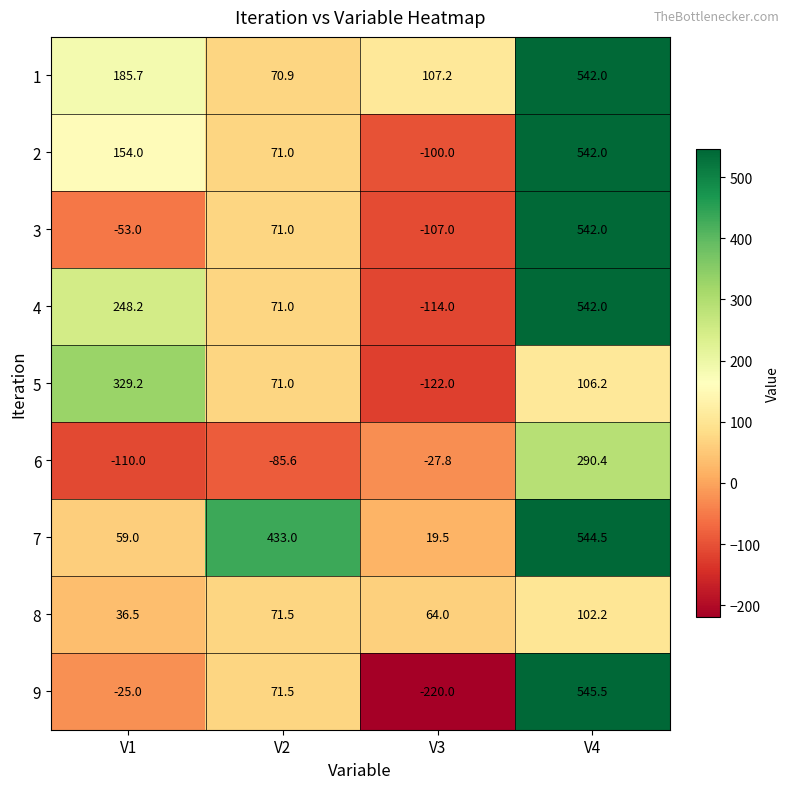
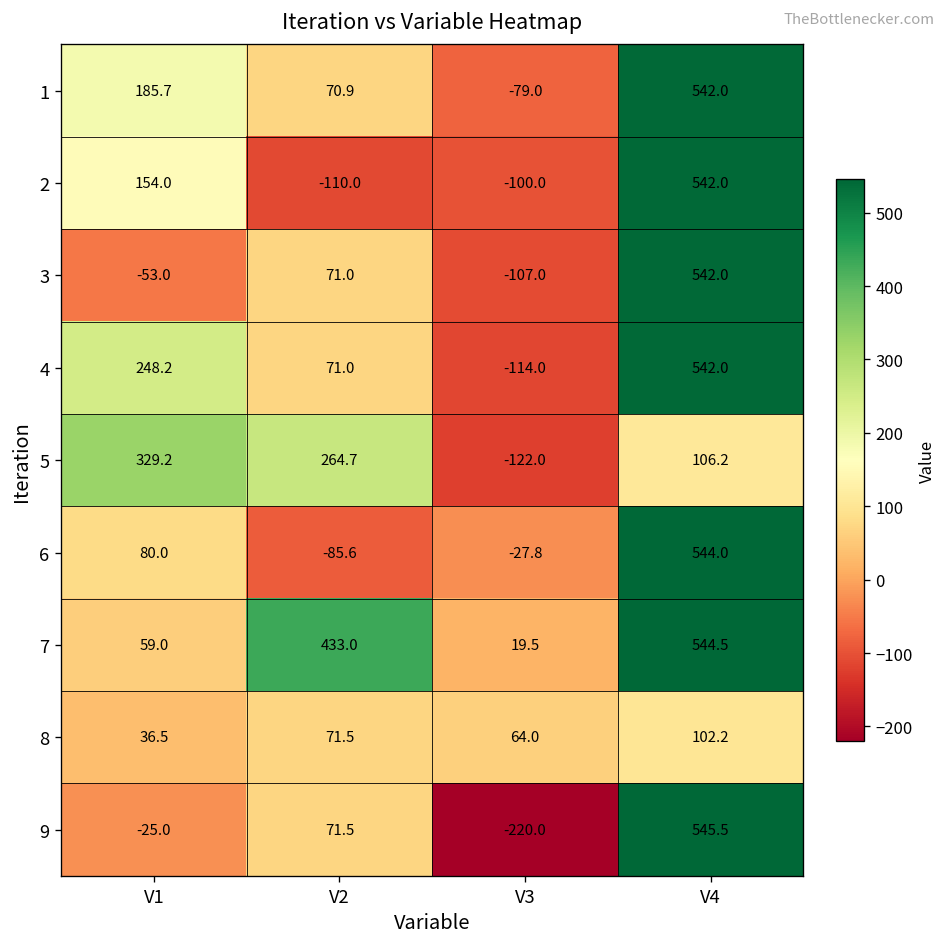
1, V3: 107.2 -> -79.0
2, V2: 71.0 -> -110.0
5, V2: 71.0 -> 264.7
6, V1: -110.0 -> 80.0
6, V4: 290.4 -> 544.0
